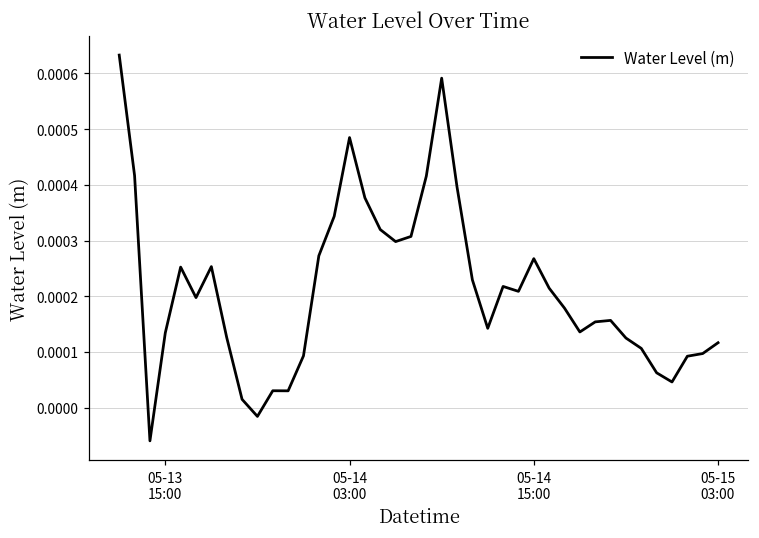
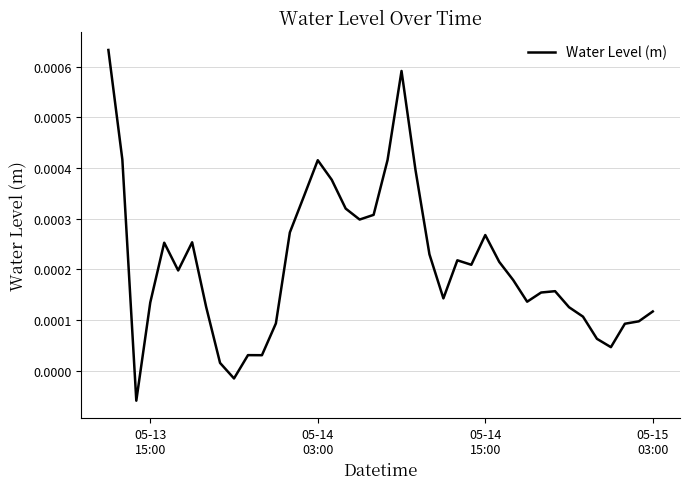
05-14 03:00: 0.00048 -> 0.00042
